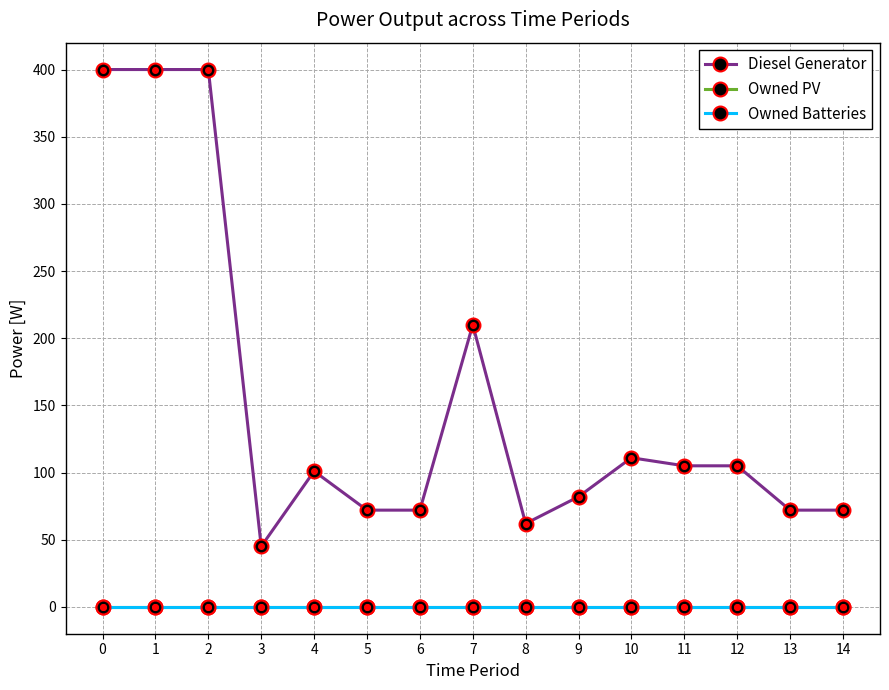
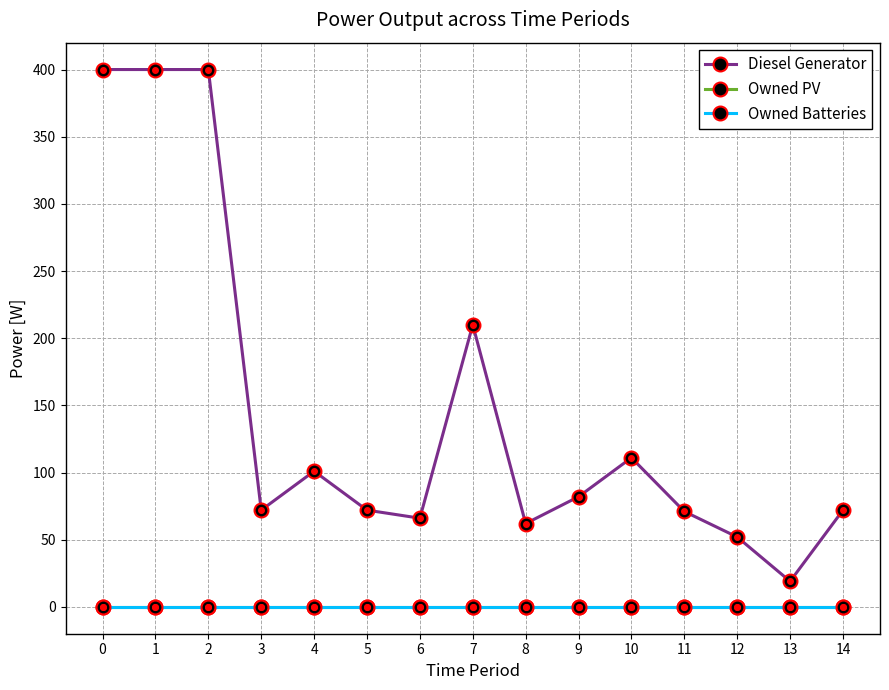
Diesel Generator, 3: 45 -> 72
Diesel Generator, 6: 72 -> 66
Diesel Generator, 11: 105 -> 71
Diesel Generator, 12: 105 -> 52
Diesel Generator, 13: 72 -> 19
